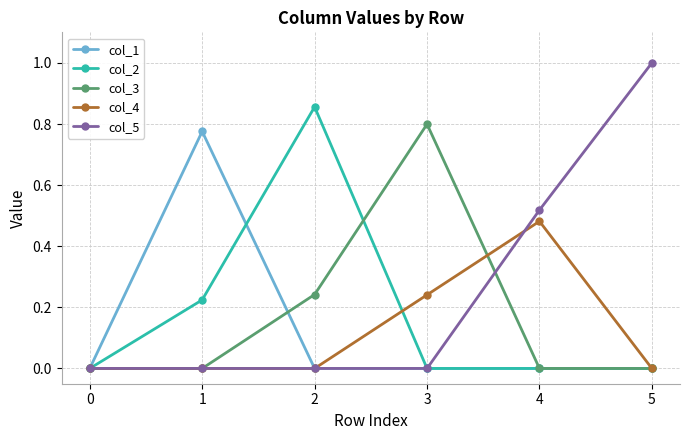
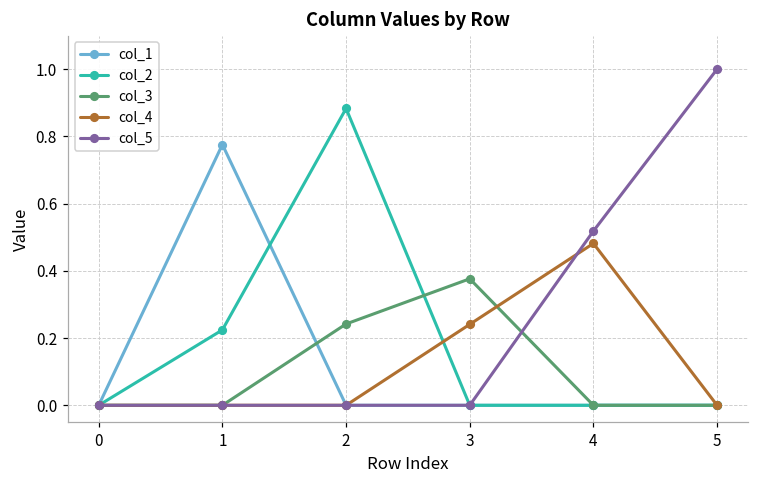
col_2, 2: 0.86 -> 0.88
col_3, 3: 0.80 -> 0.38
